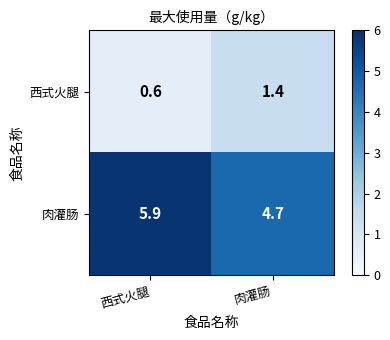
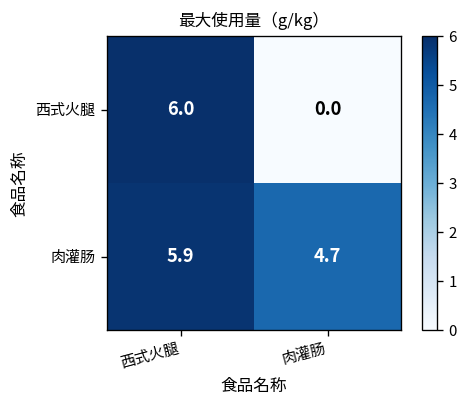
西式火腿, 西式火腿: 0.6 -> 6.0
西式火腿, 肉灌肠: 1.4 -> 0.0
